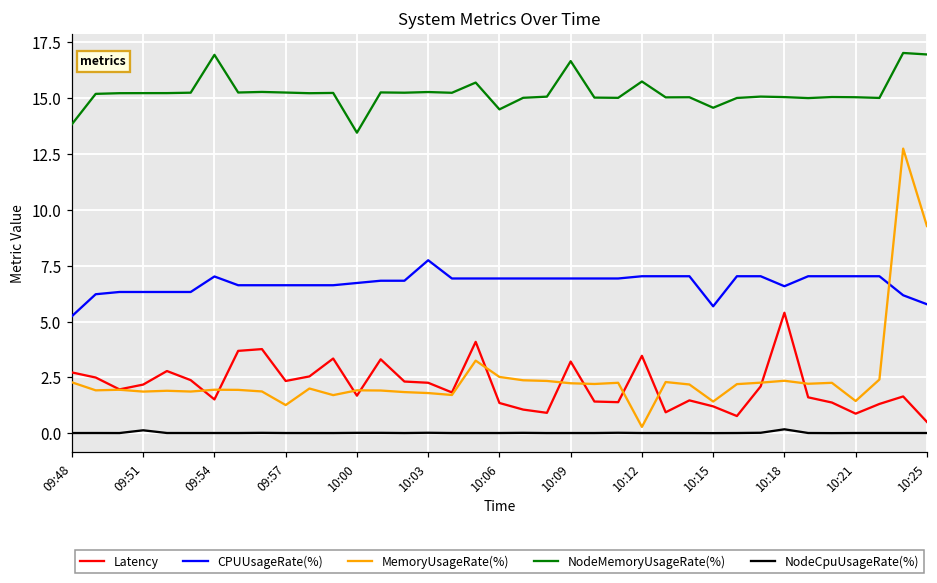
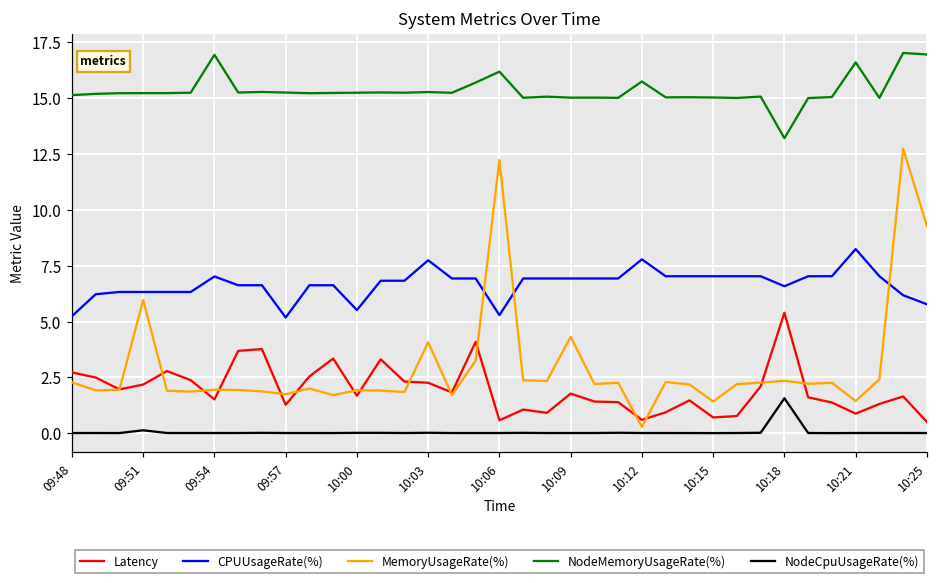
NodeMemoryUsageRate(%), 09:48: 13.8 -> 15.1
MemoryUsageRate(%), 09:51: 1.9 -> 6.0
Latency, 09:57: 2.3 -> 1.3
CPUUsageRate(%), 09:57: 6.6 -> 5.2
MemoryUsageRate(%), 09:57: 1.3 -> 1.7
CPUUsageRate(%), 10:00: 6.7 -> 5.5
NodeMemoryUsageRate(%), 10:00: 13.5 -> 15.2
MemoryUsageRate(%), 10:03: 1.8 -> 4.1
Latency, 10:06: 1.4 -> 0.6
CPUUsageRate(%), 10:06: 6.9 -> 5.3
MemoryUsageRate(%), 10:06: 2.5 -> 12.2
NodeMemoryUsageRate(%), 10:06: 14.5 -> 16.2
Latency, 10:09: 3.2 -> 1.8
MemoryUsageRate(%), 10:09: 2.2 -> 4.3
NodeMemoryUsageRate(%), 10:09: 16.7 -> 15.0
Latency, 10:12: 3.5 -> 0.6
CPUUsageRate(%), 10:12: 7.0 -> 7.8
Latency, 10:15: 1.2 -> 0.7
CPUUsageRate(%), 10:15: 5.7 -> 7.0
NodeMemoryUsageRate(%), 10:15: 14.6 -> 15.0
NodeMemoryUsageRate(%), 10:18: 15.0 -> 13.2
NodeCpuUsageRate(%), 10:18: 0.2 -> 1.6
CPUUsageRate(%), 10:21: 7.0 -> 8.2
NodeMemoryUsageRate(%), 10:21: 15.0 -> 16.6
